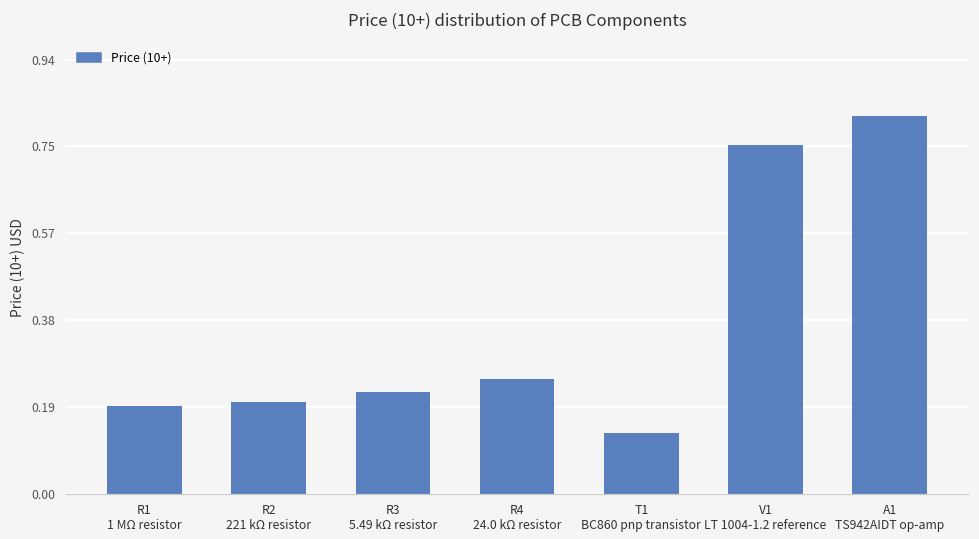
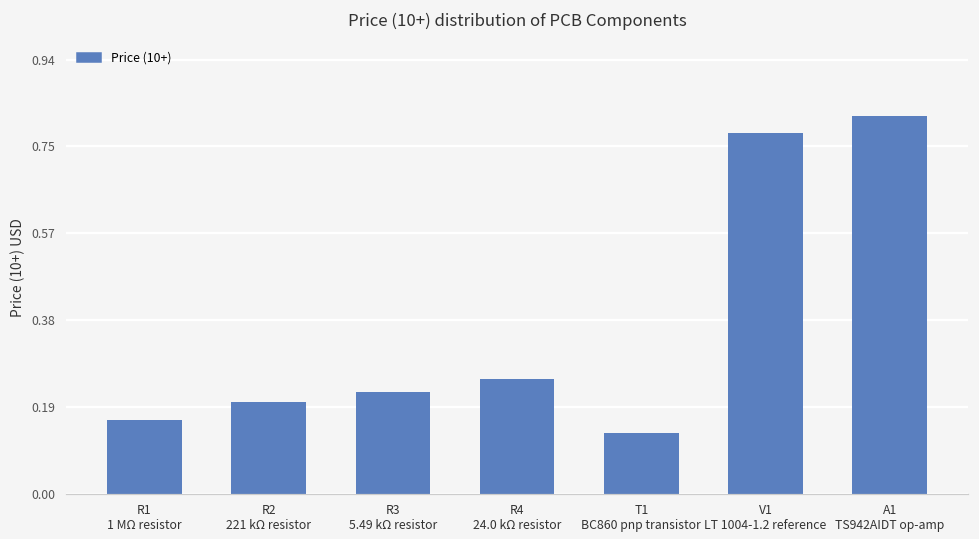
R1 1 MΩ resistor: 0.19 -> 0.16
V1 LT 1004-1.2 reference: 0.76 -> 0.78
